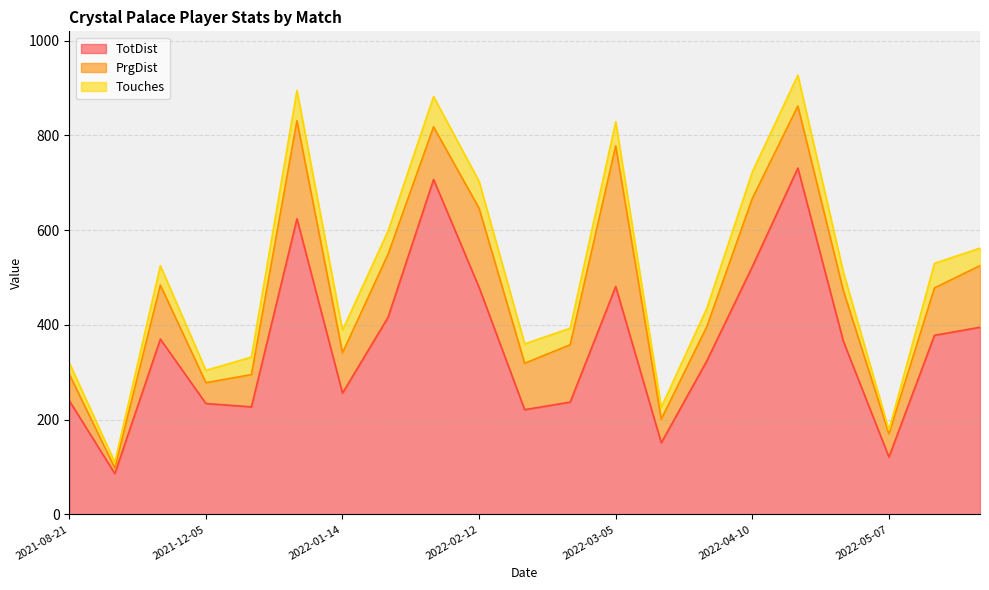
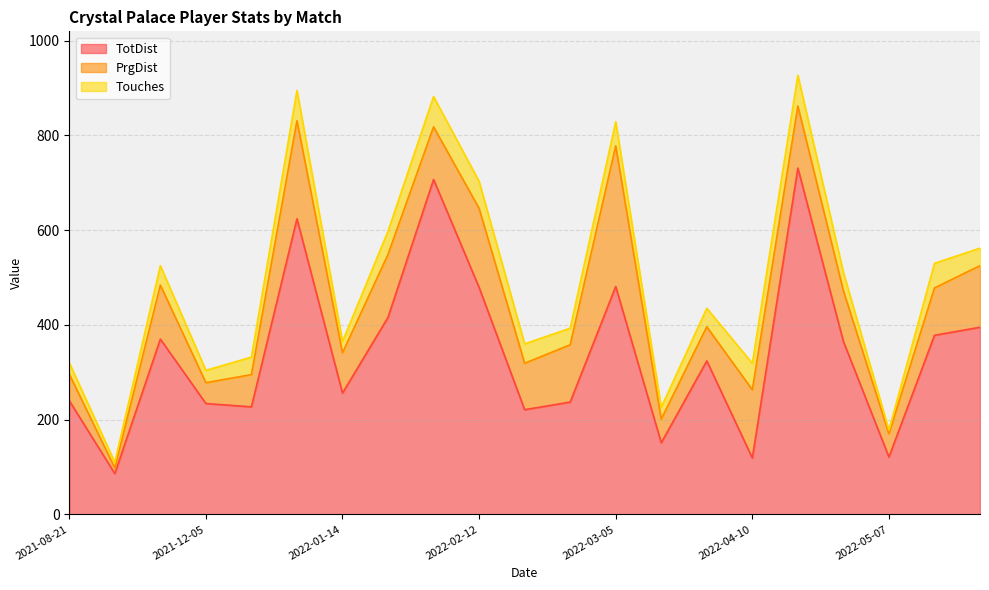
Touches, 2022-01-14: 50 -> 20
TotDist, 2022-04-10: 520 -> 120
